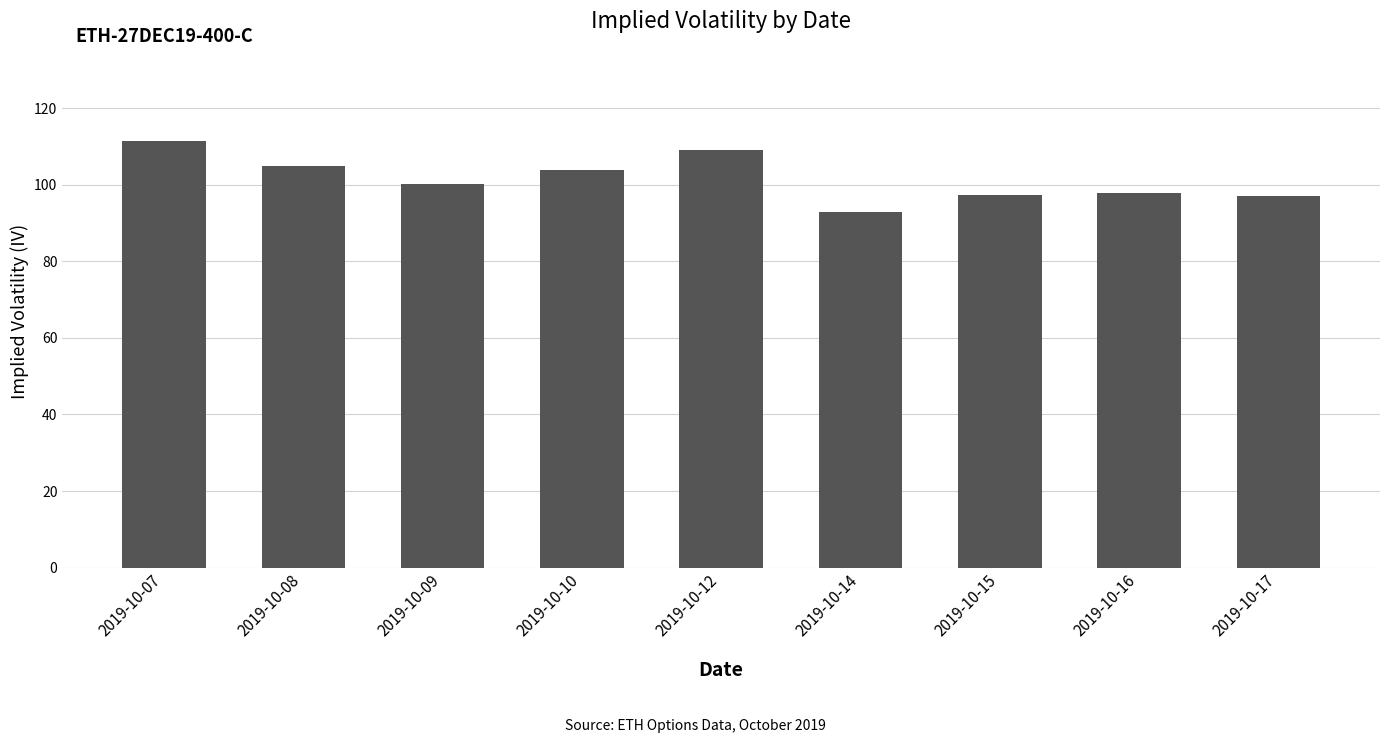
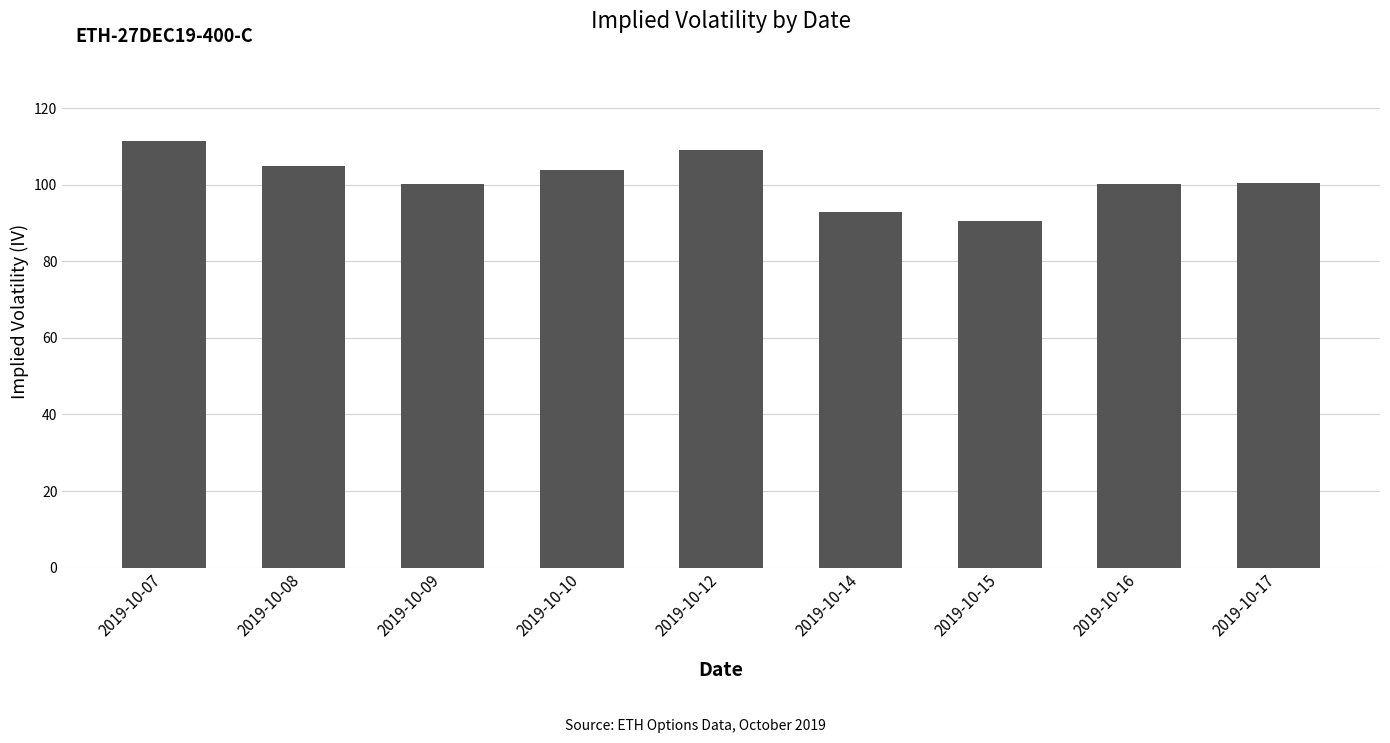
2019-10-15: 97 -> 91
2019-10-16: 98 -> 100
2019-10-17: 97 -> 101
